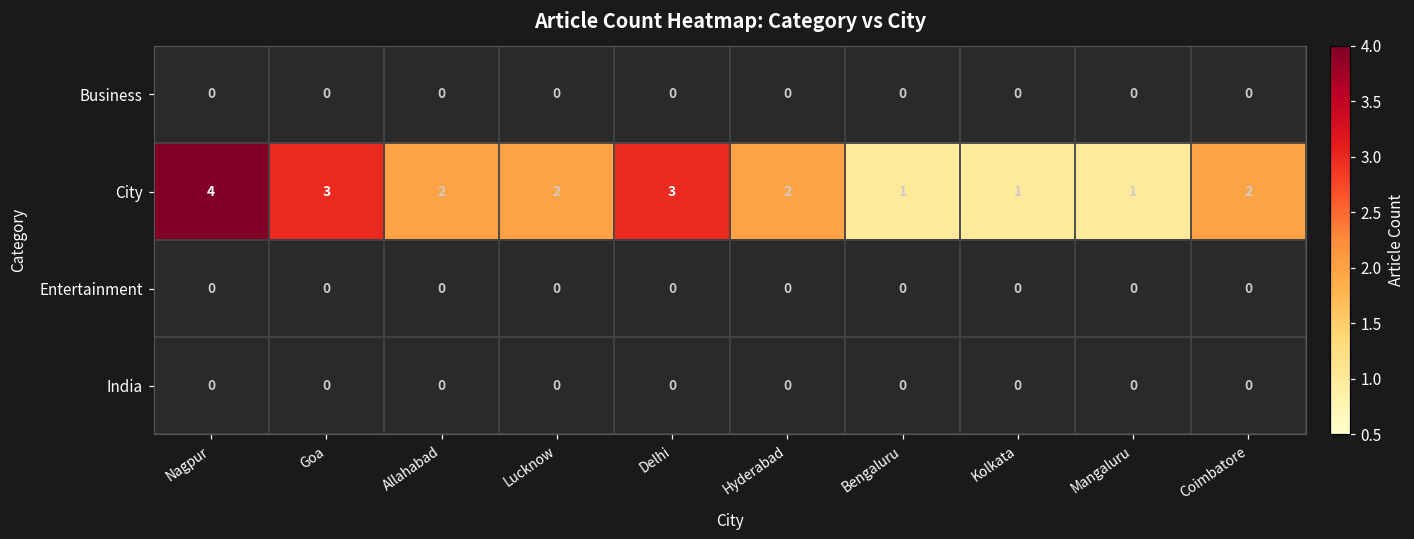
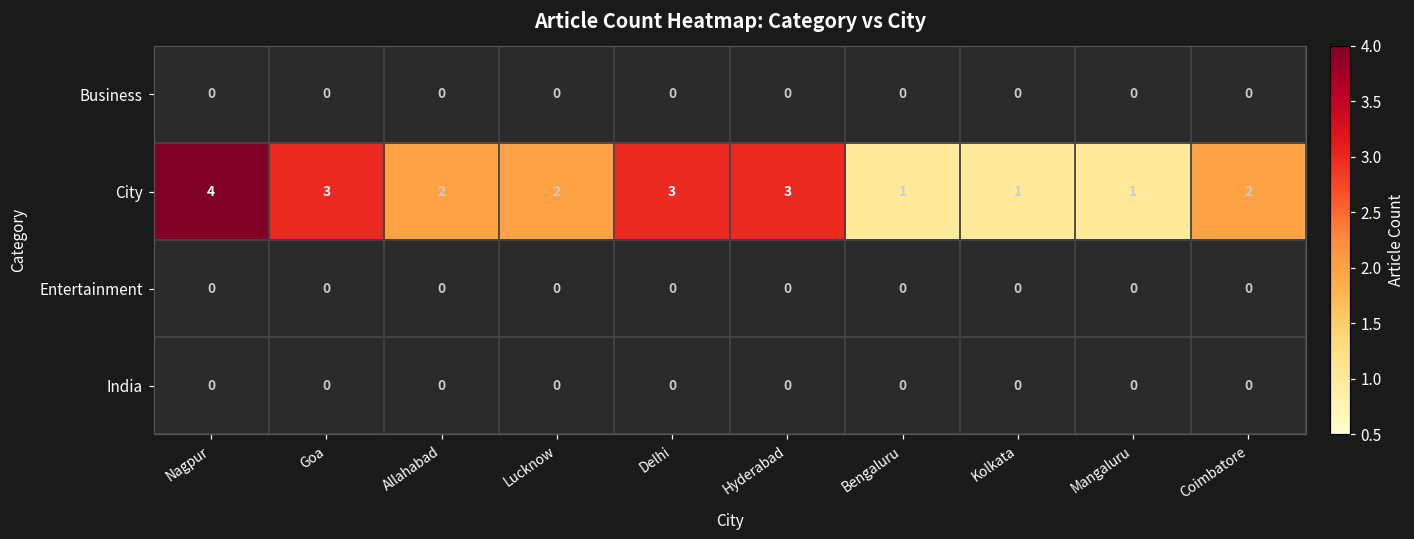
City, Hyderabad: 2 -> 3
